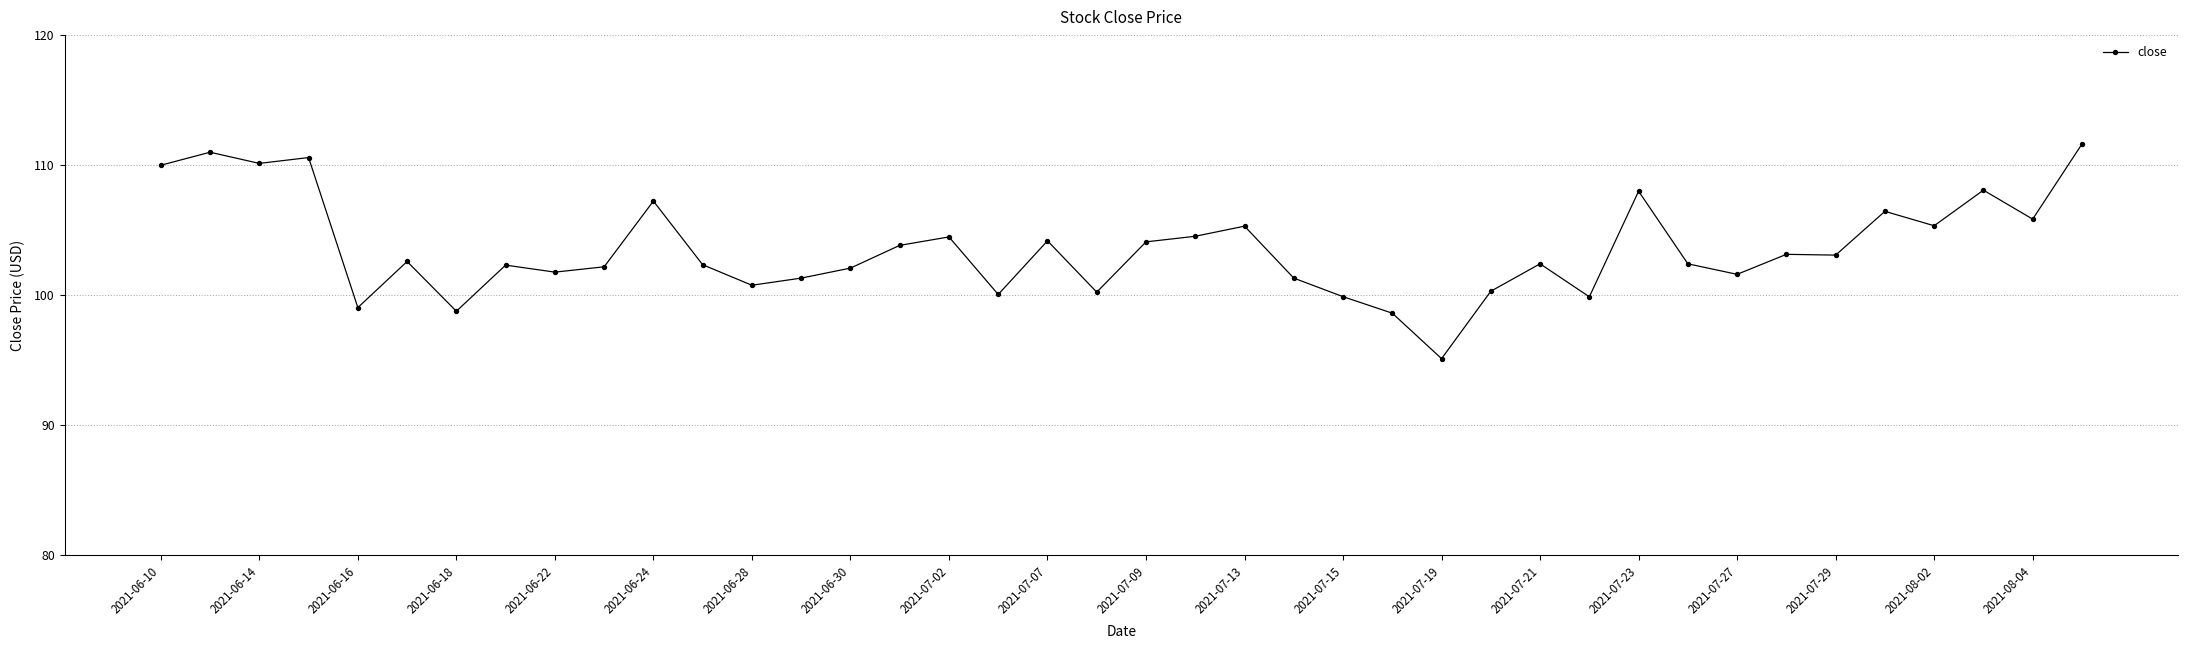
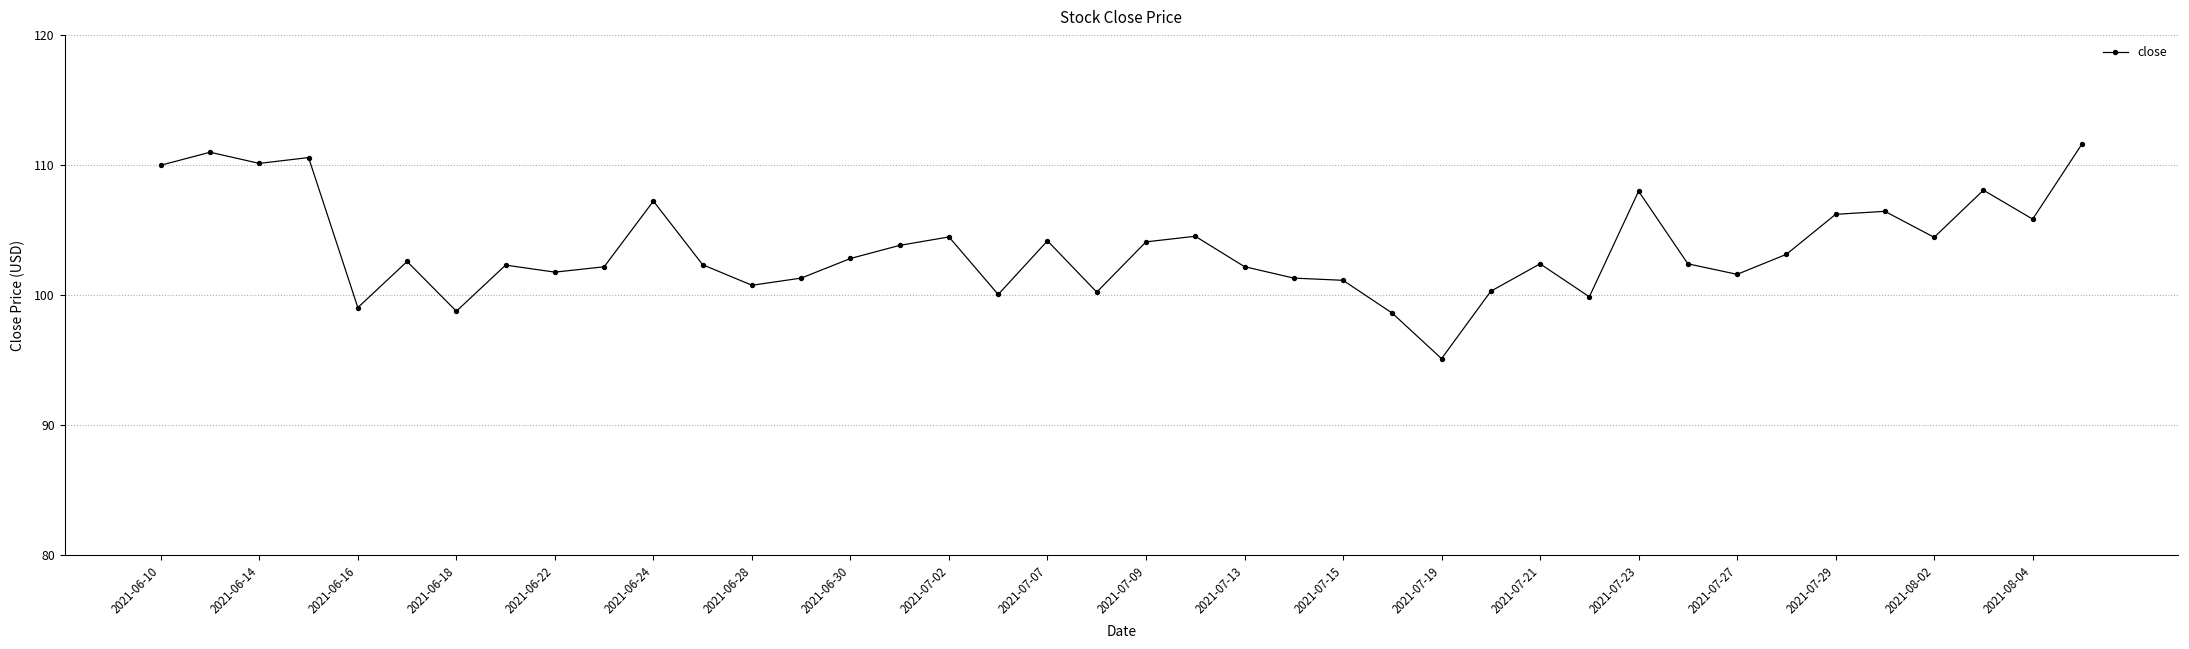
2021-06-30: 102.1 -> 102.8
2021-07-13: 105.3 -> 102.2
2021-07-15: 99.9 -> 101.1
2021-07-29: 103.1 -> 106.2
2021-08-02: 105.3 -> 104.5
